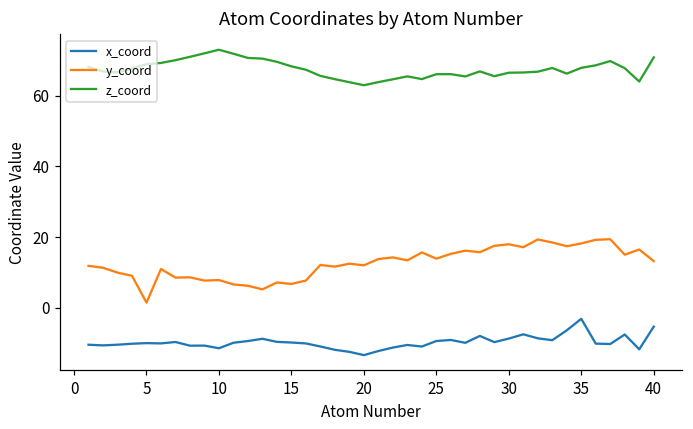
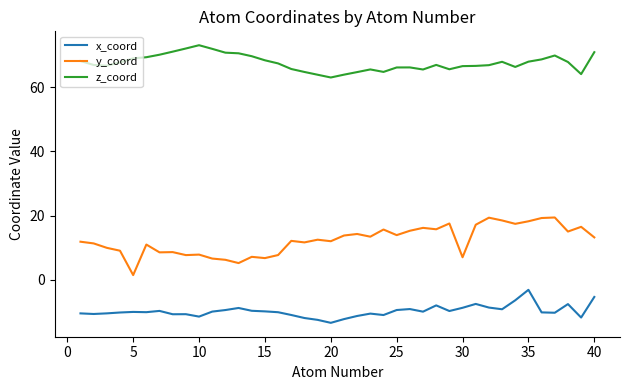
y_coord, 30: 18 -> 7
